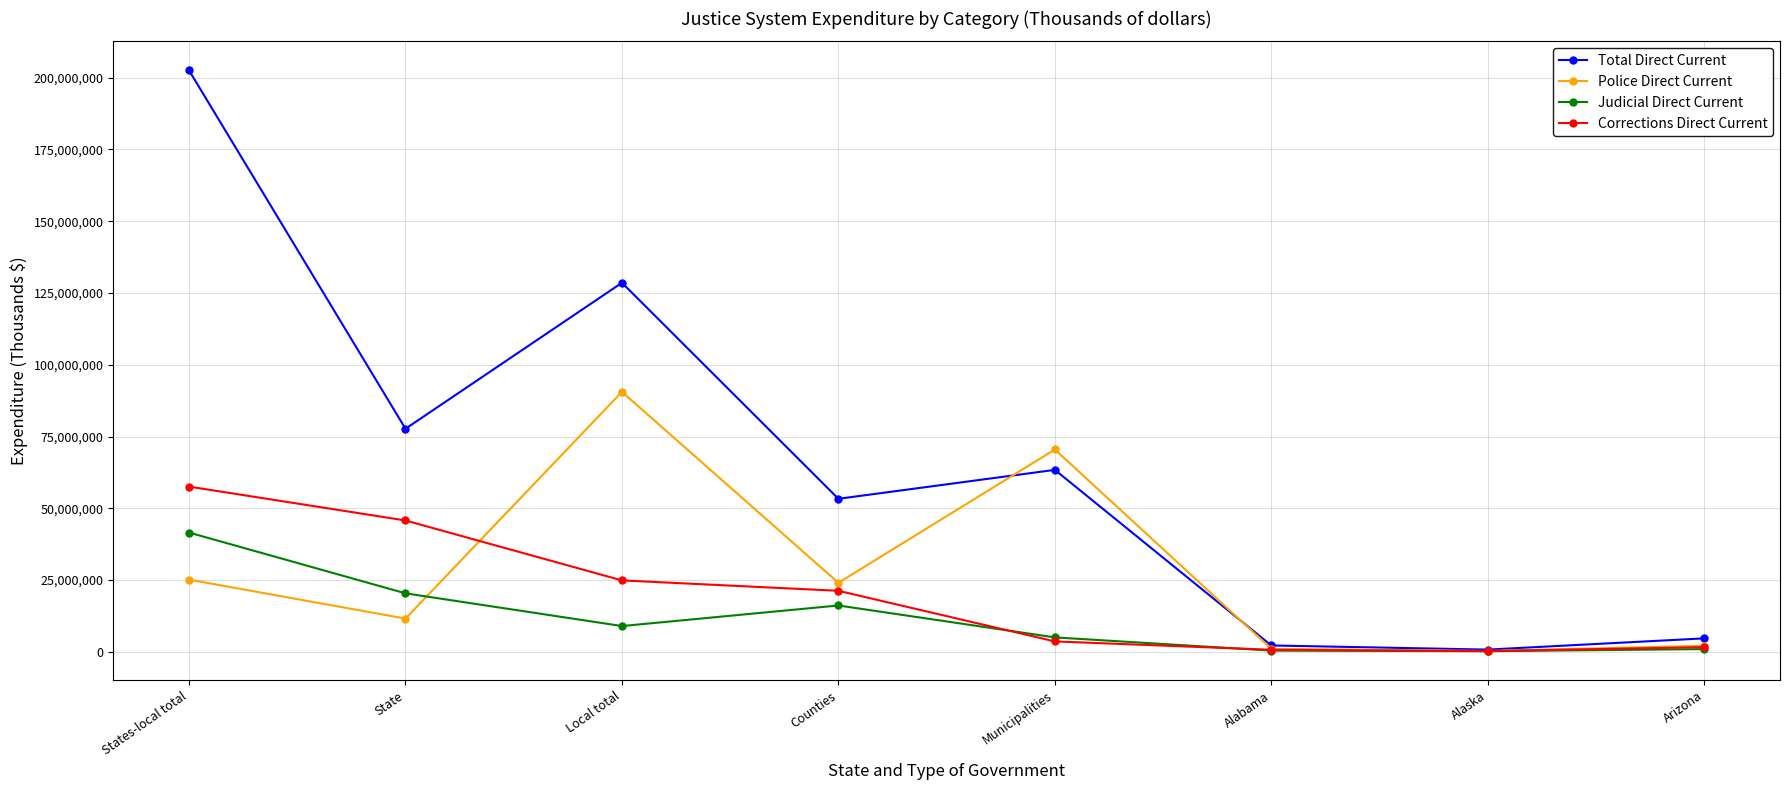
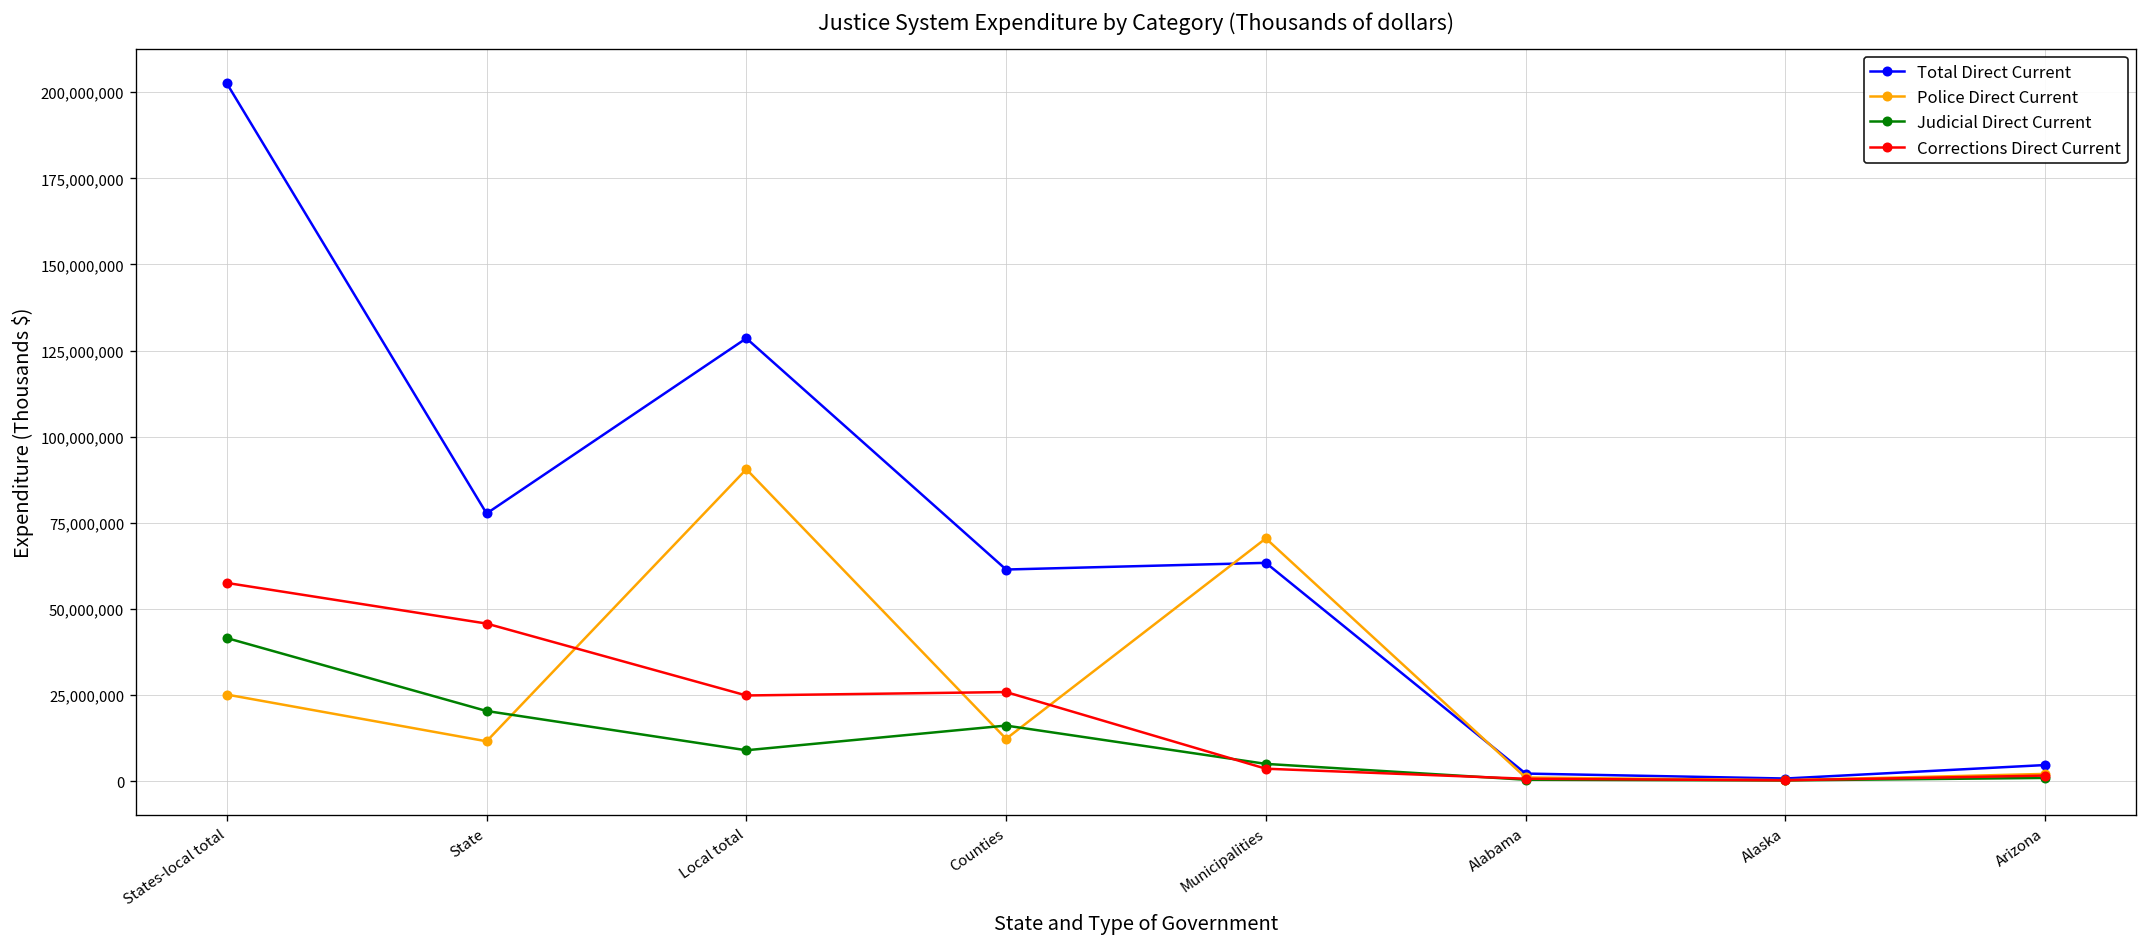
Total Direct Current, Counties: 53,000,000 -> 61,000,000
Police Direct Current, Counties: 24,000,000 -> 12,000,000
Corrections Direct Current, Counties: 21,000,000 -> 26,000,000
